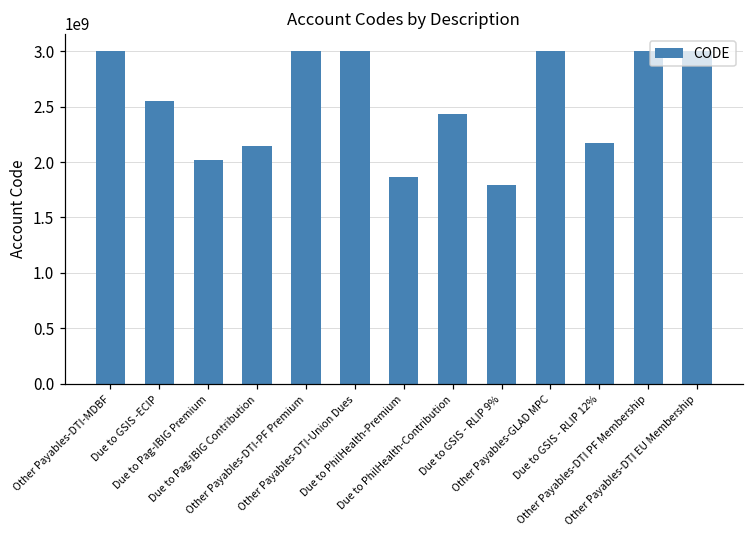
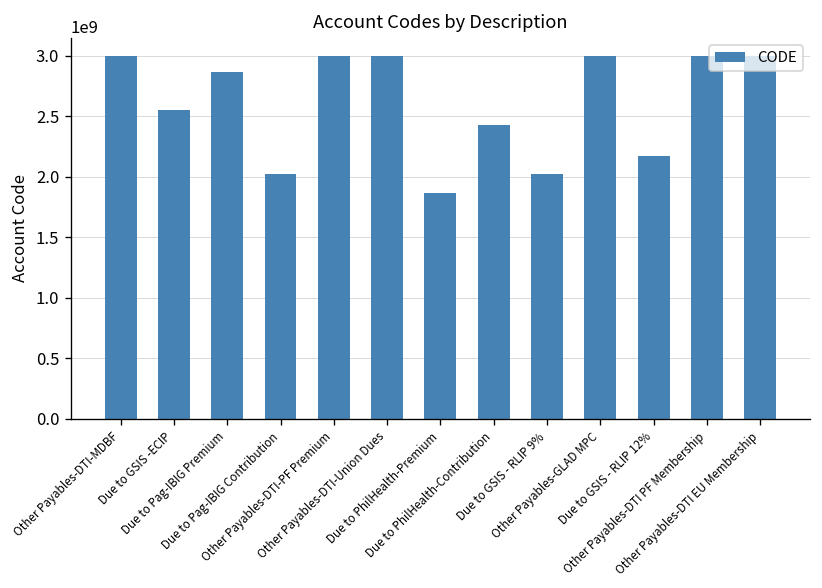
Due to Pag-IBIG Premium: 2020000000 -> 2860000000
Due to Pag-IBIG Contribution: 2140000000 -> 2020000000
Due to GSIS - RLIP 9%: 1790000000 -> 2020000000
